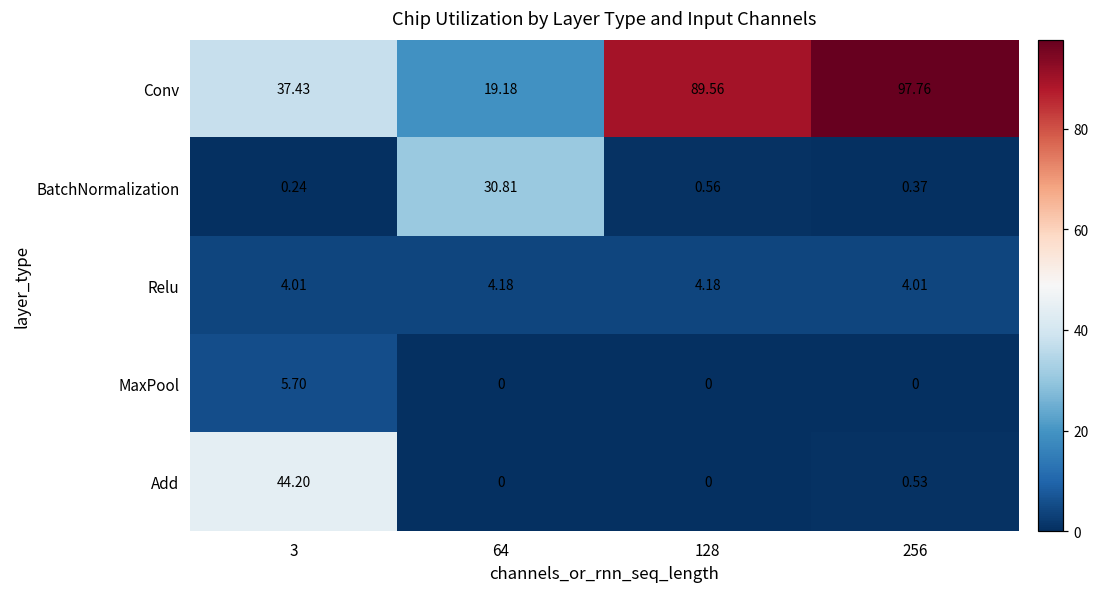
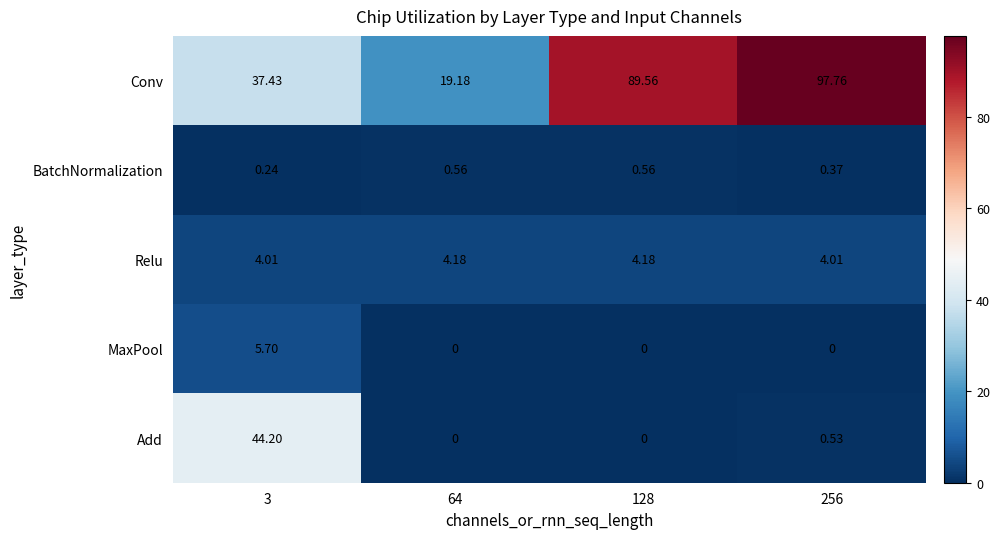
BatchNormalization, 64: 30.81 -> 0.56
